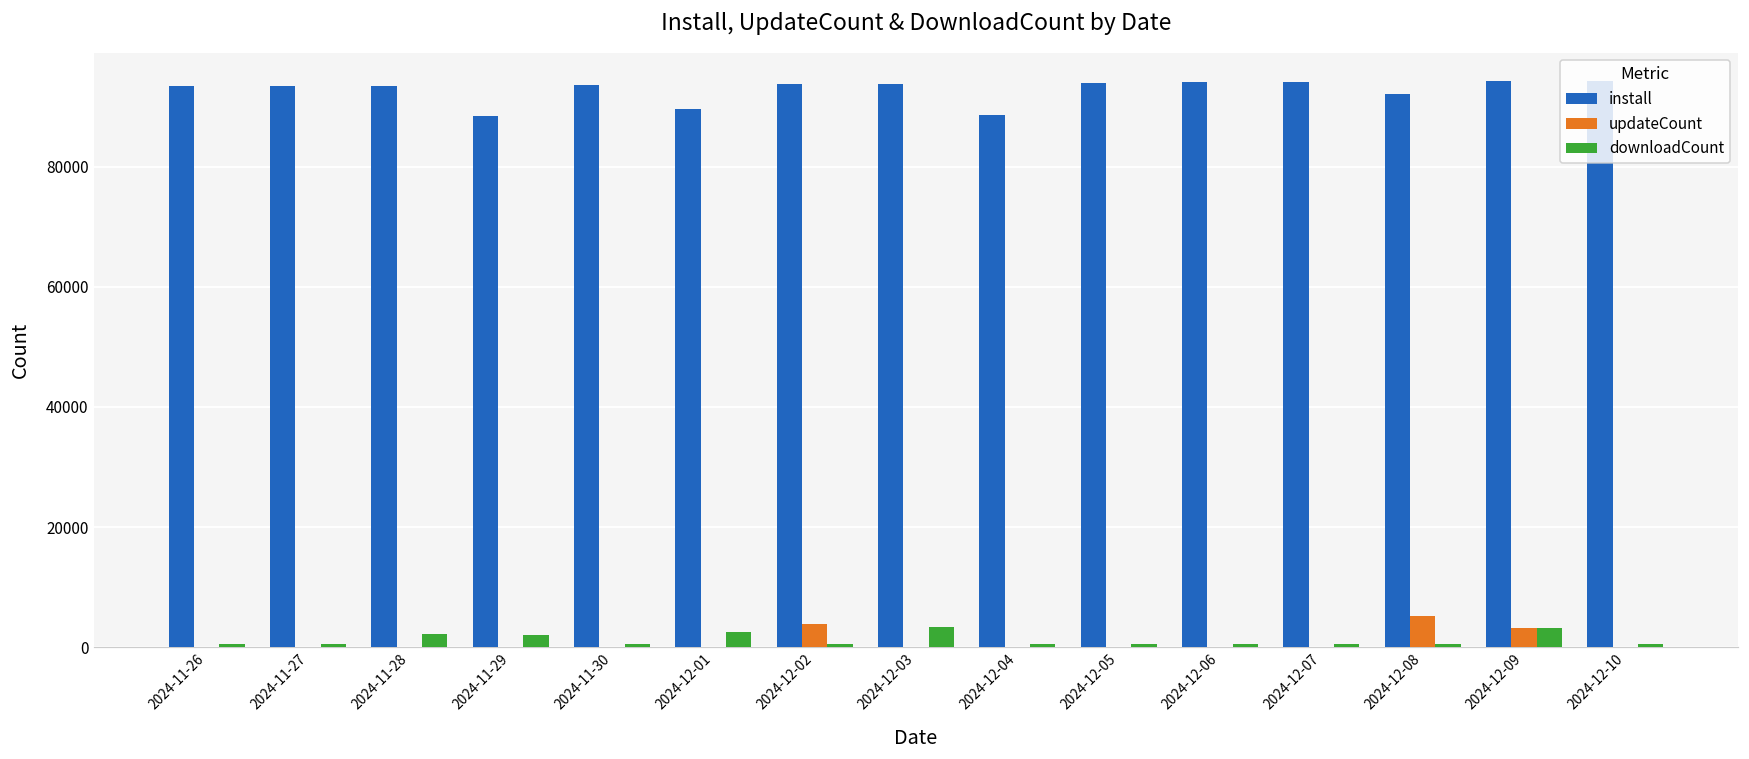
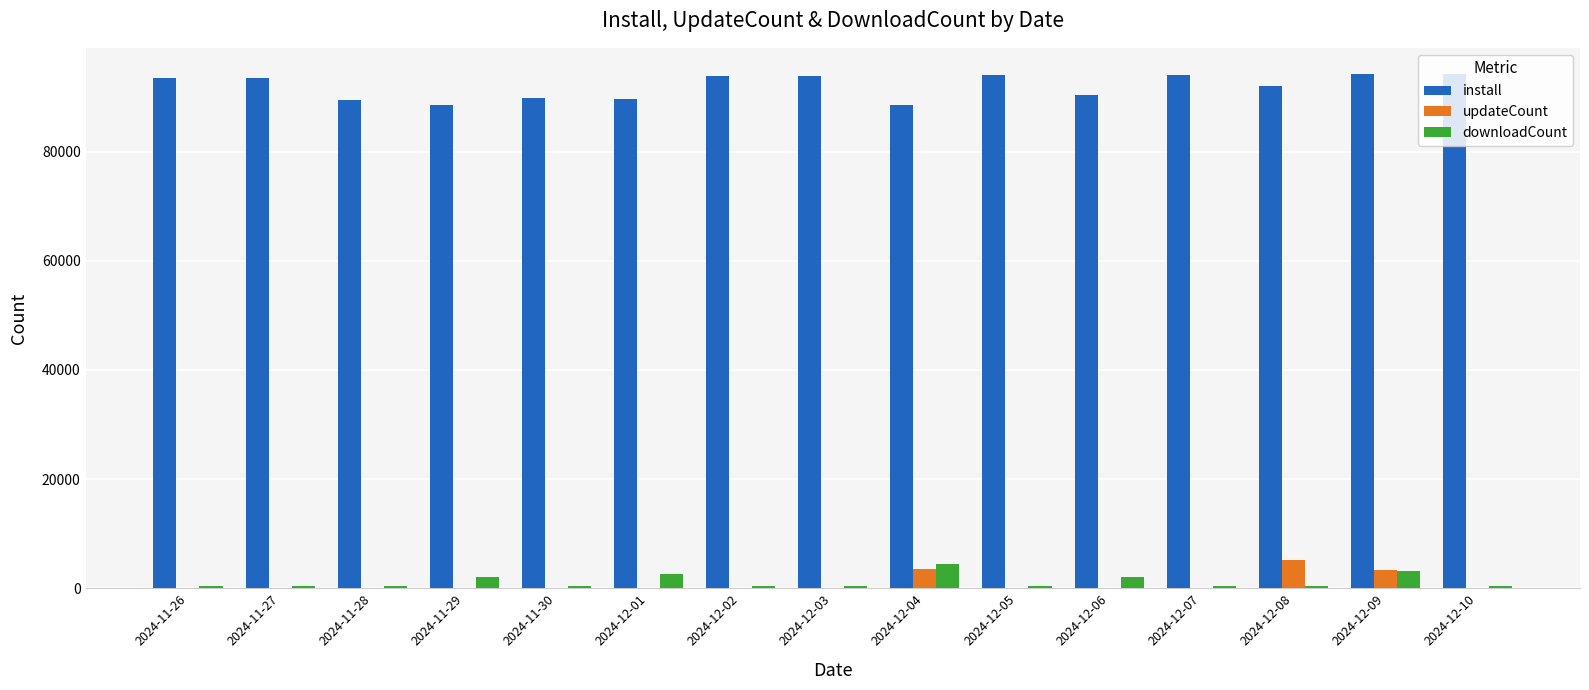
install, 2024-11-28: 94000 -> 90000
downloadCount, 2024-11-28: 2000 -> 0
install, 2024-11-30: 94000 -> 90000
updateCount, 2024-12-02: 4000 -> 0
downloadCount, 2024-12-03: 3000 -> 0
updateCount, 2024-12-04: 0 -> 3000
downloadCount, 2024-12-04: 0 -> 4000
install, 2024-12-06: 94000 -> 90000
downloadCount, 2024-12-06: 0 -> 2000
